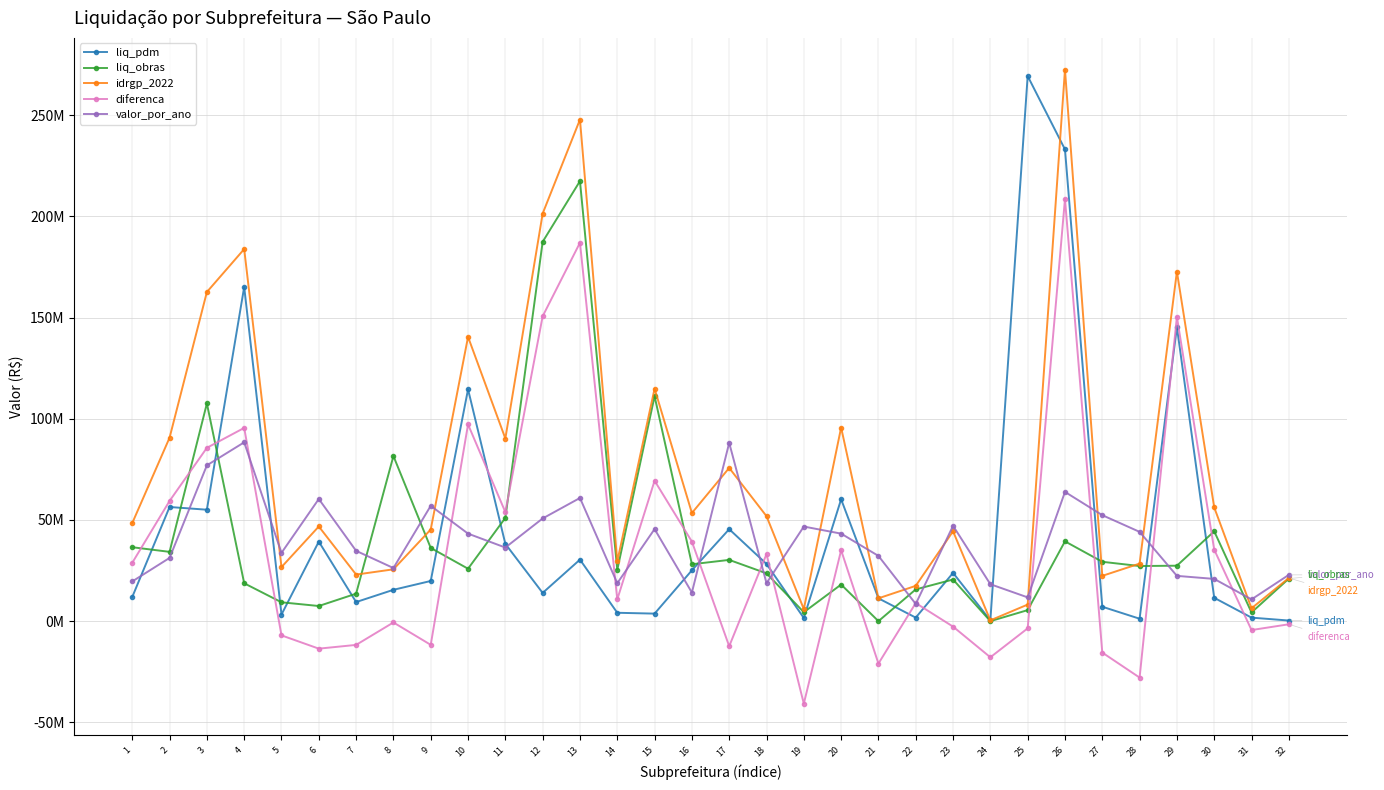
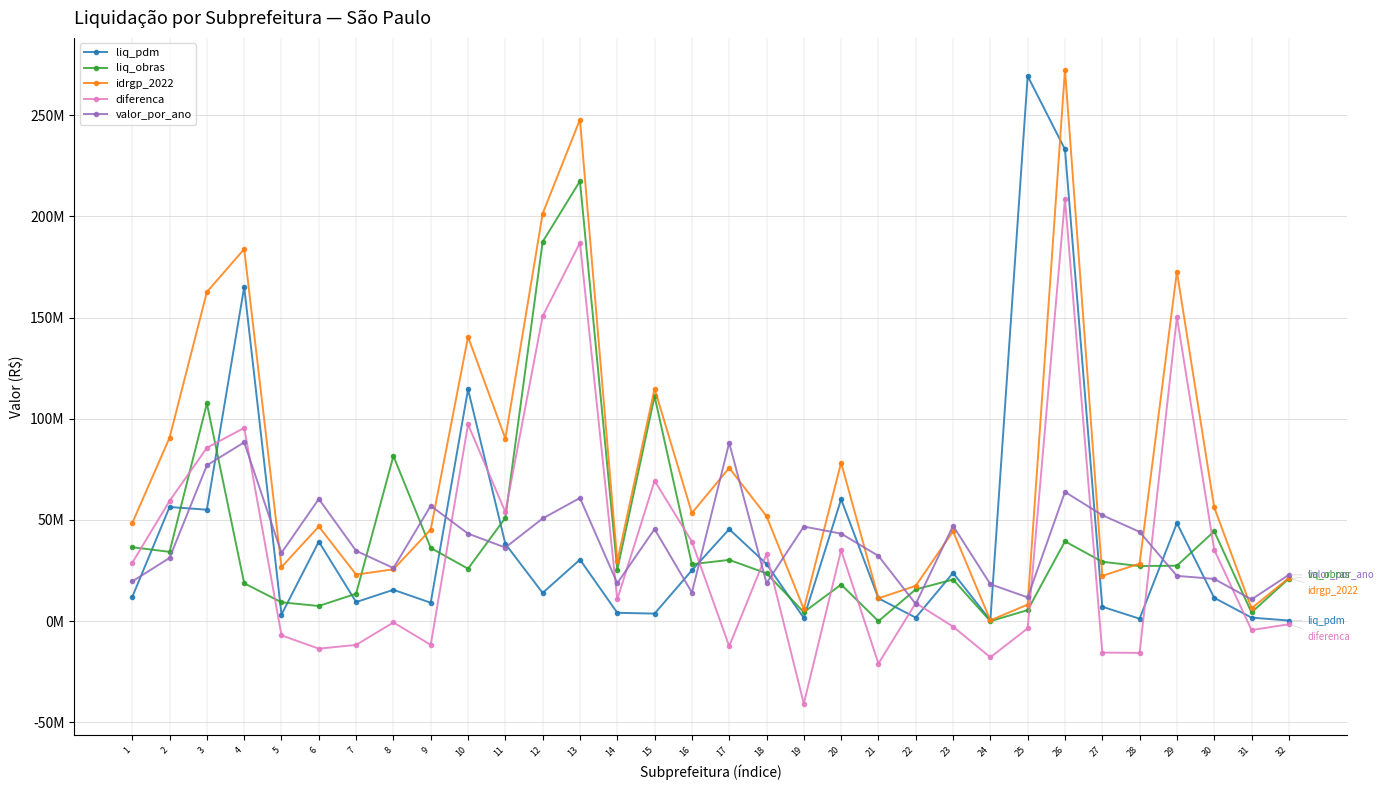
liq_pdm, 9: 20000000 -> 9000000
idrgp_2022, 20: 96000000 -> 78000000
diferenca, 28: -28000000 -> -16000000
liq_pdm, 29: 145000000 -> 48000000
